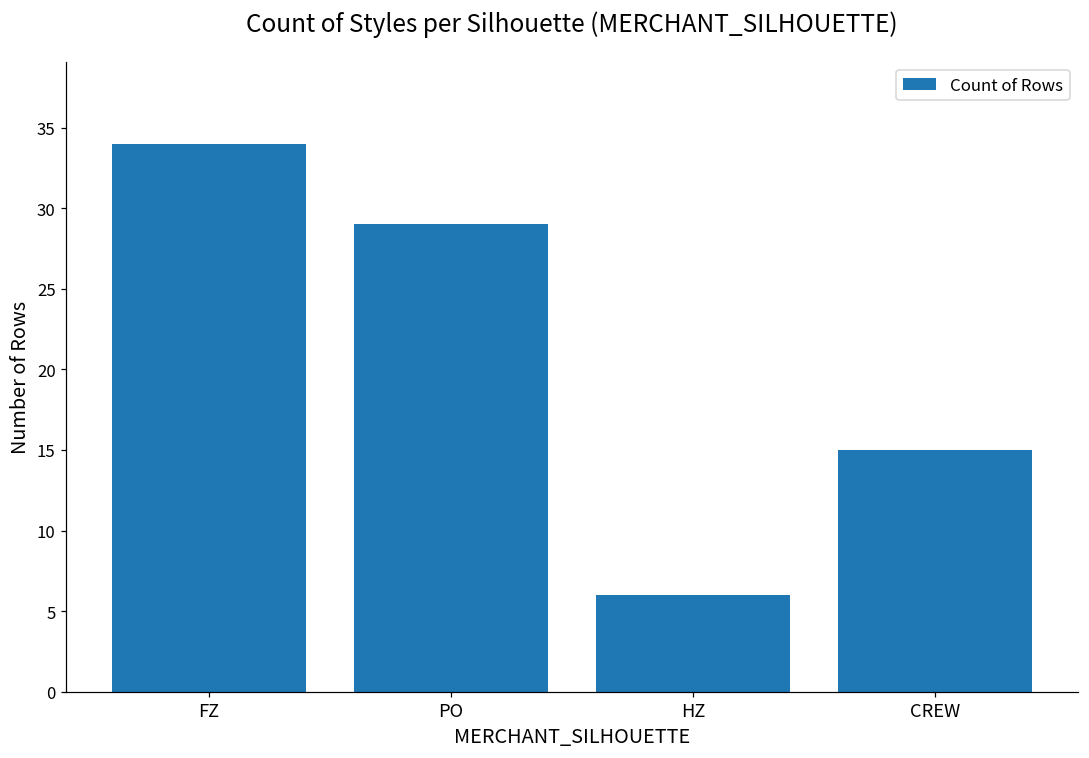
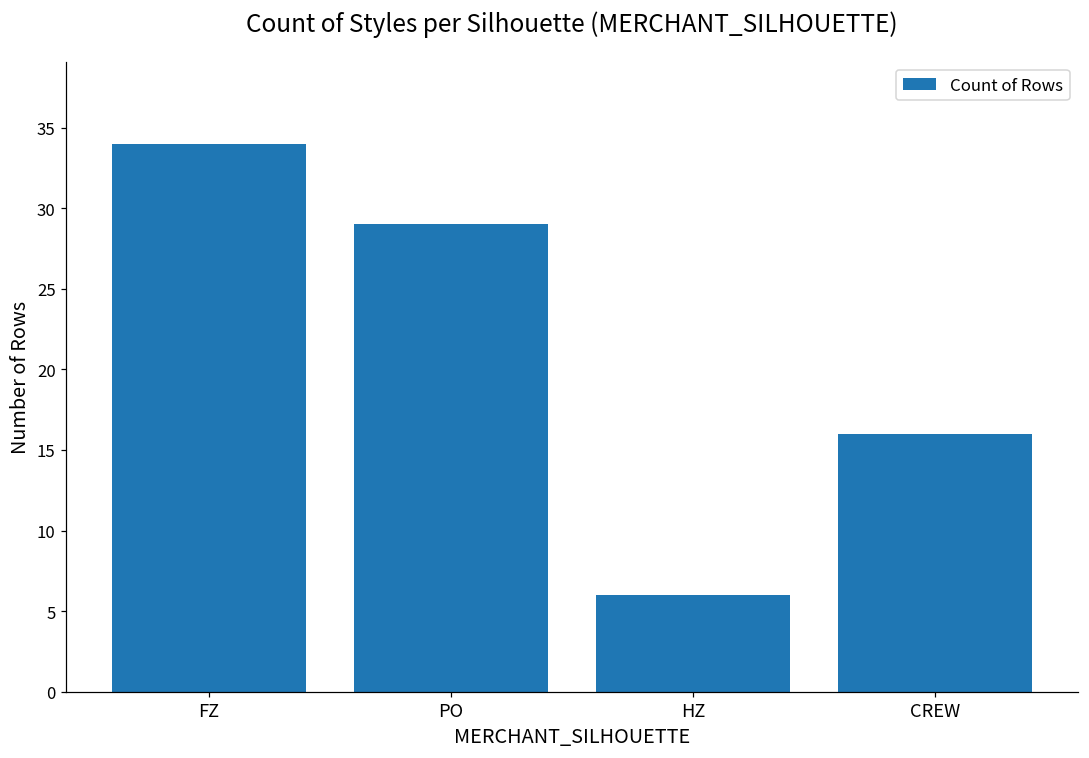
CREW: 15 -> 16
